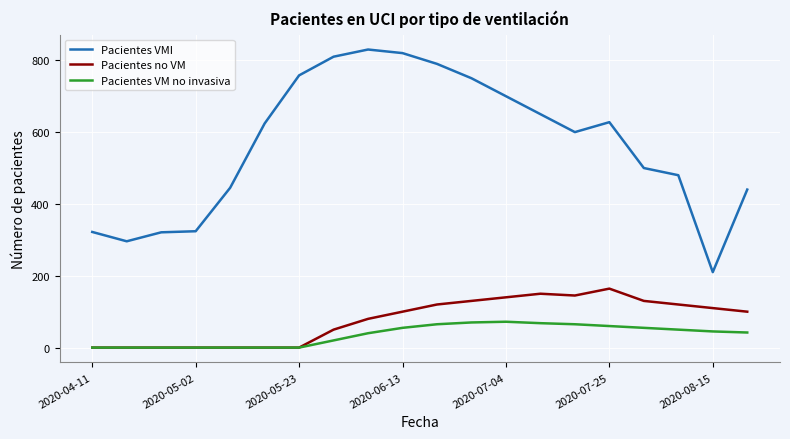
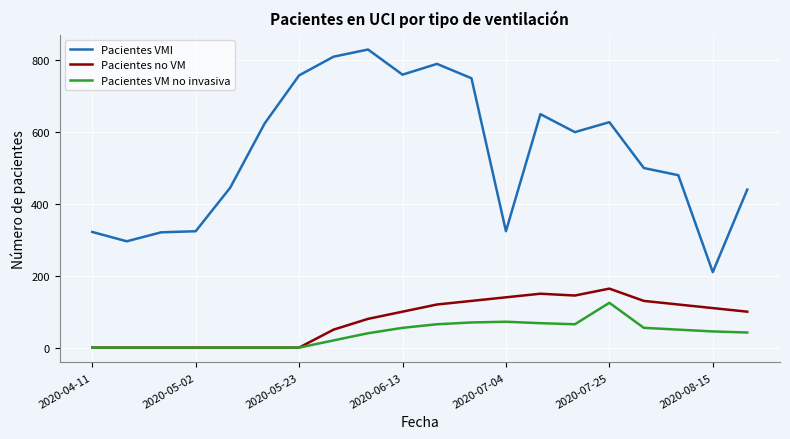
Pacientes VMI, 2020-06-13: 820 -> 760
Pacientes VMI, 2020-07-04: 700 -> 320
Pacientes VM no invasiva, 2020-07-25: 60 -> 120
